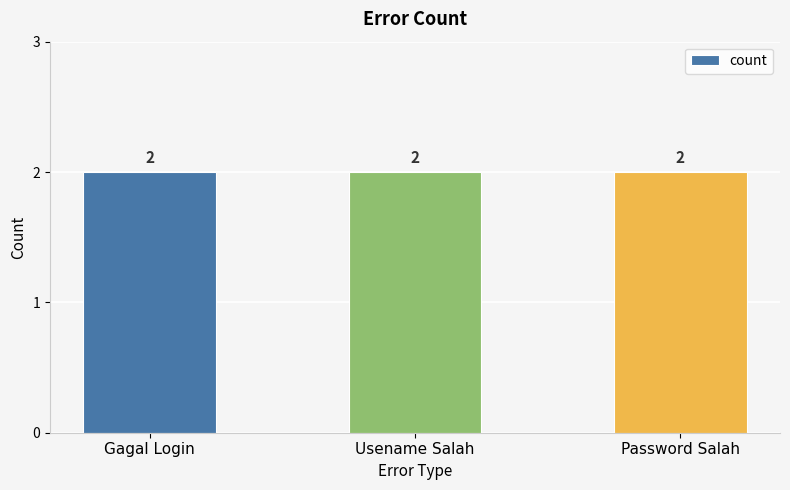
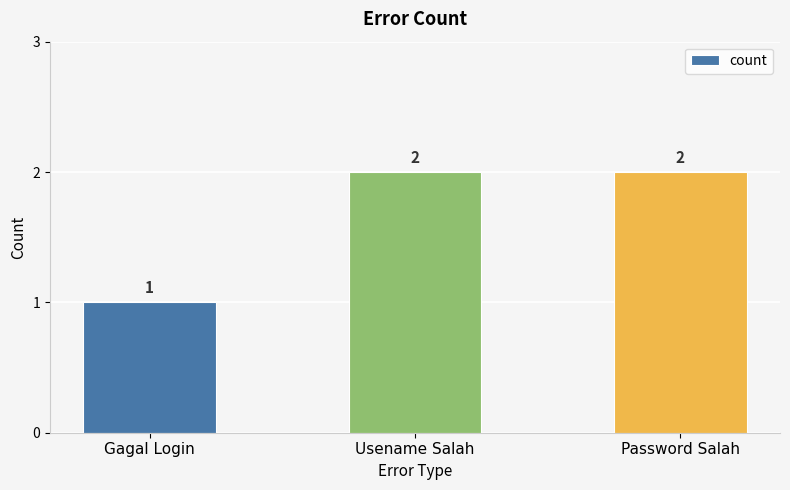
Gagal Login: 2 -> 1
